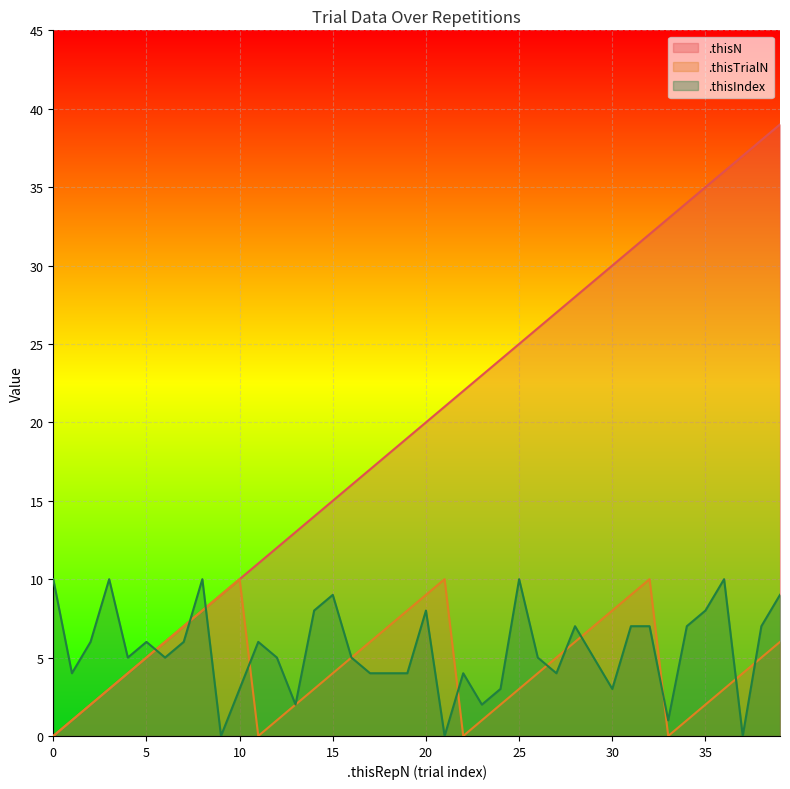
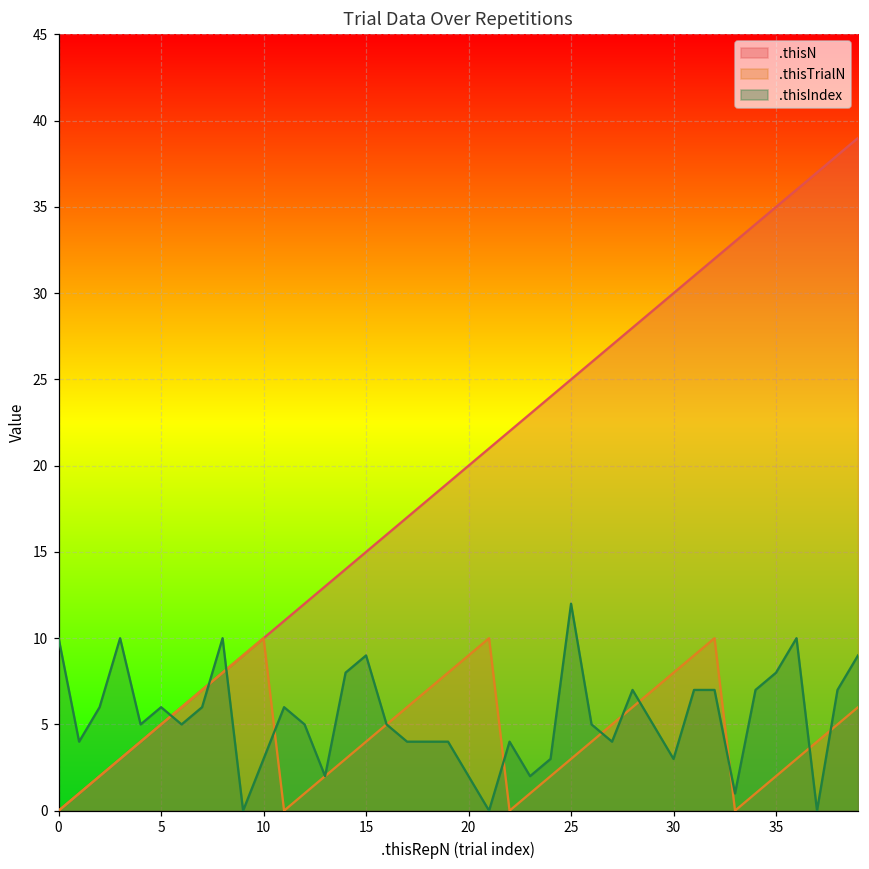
.thisIndex, 20: 8 -> 2
.thisIndex, 25: 10 -> 12
